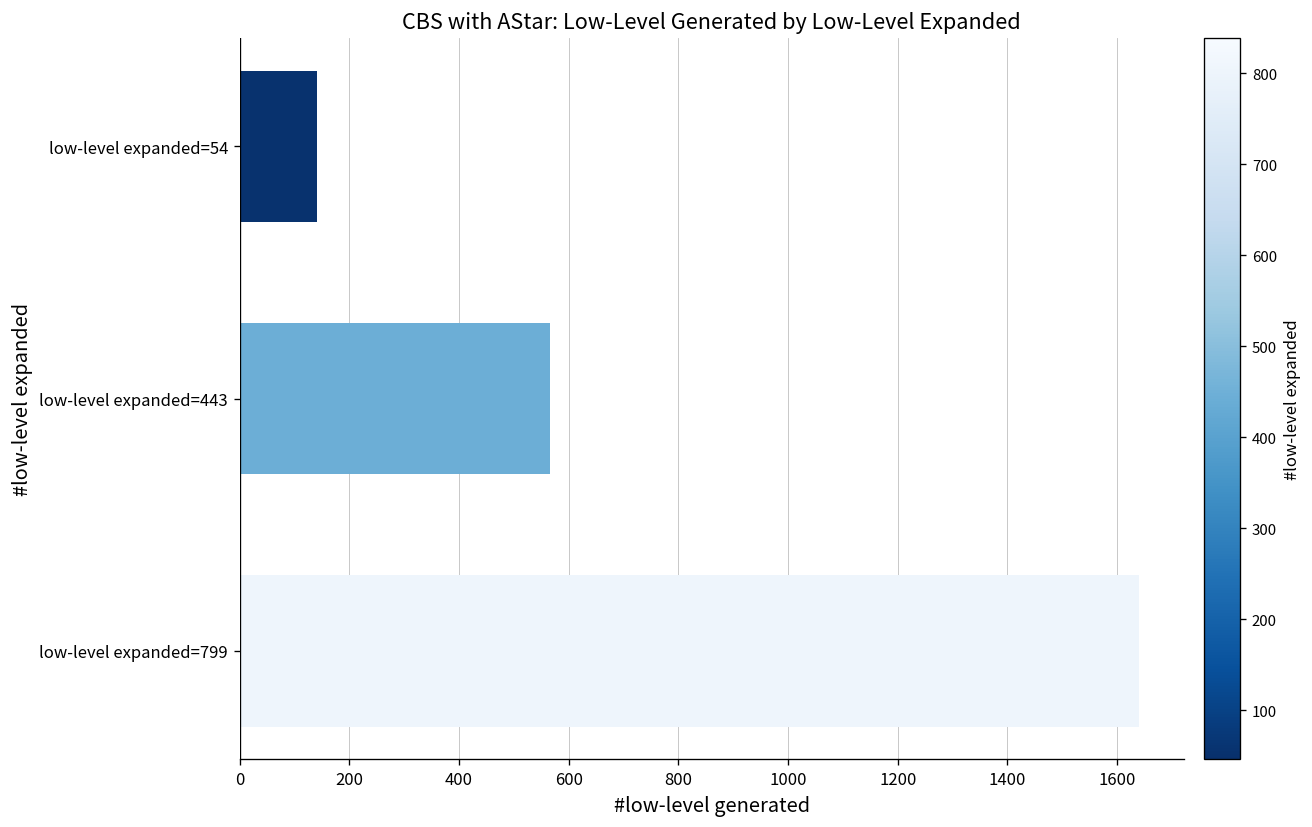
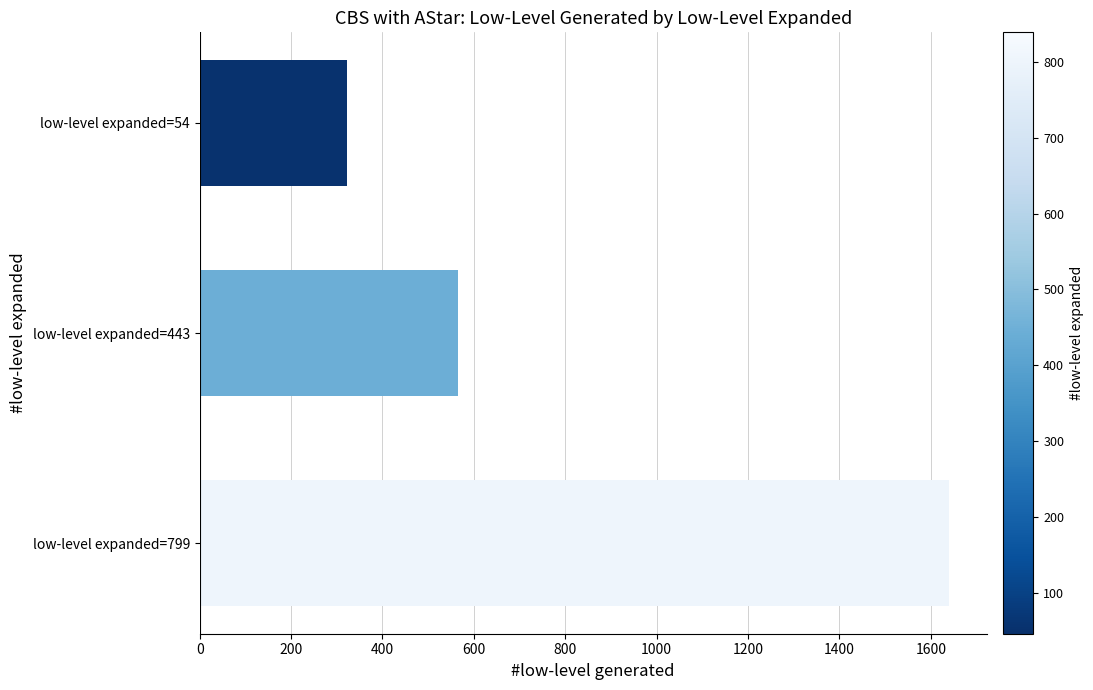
low-level expanded=54: 140 -> 320
